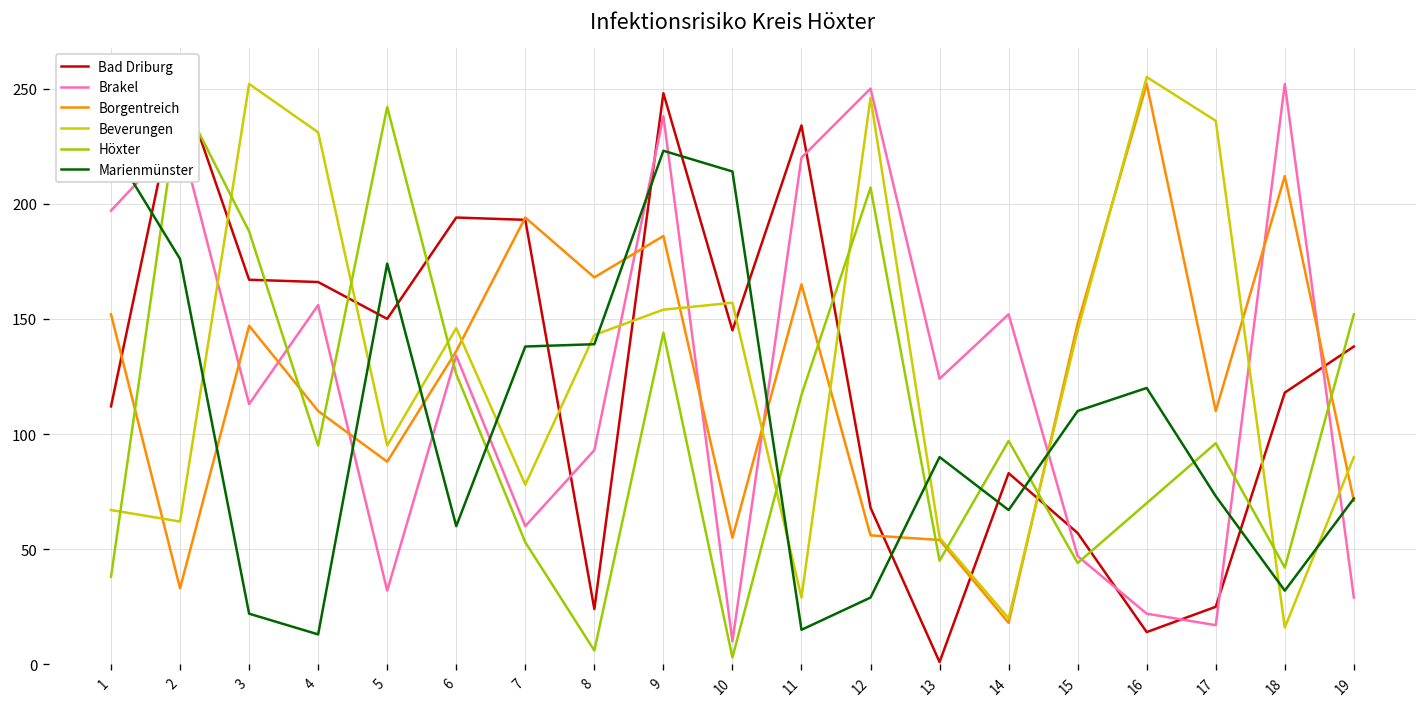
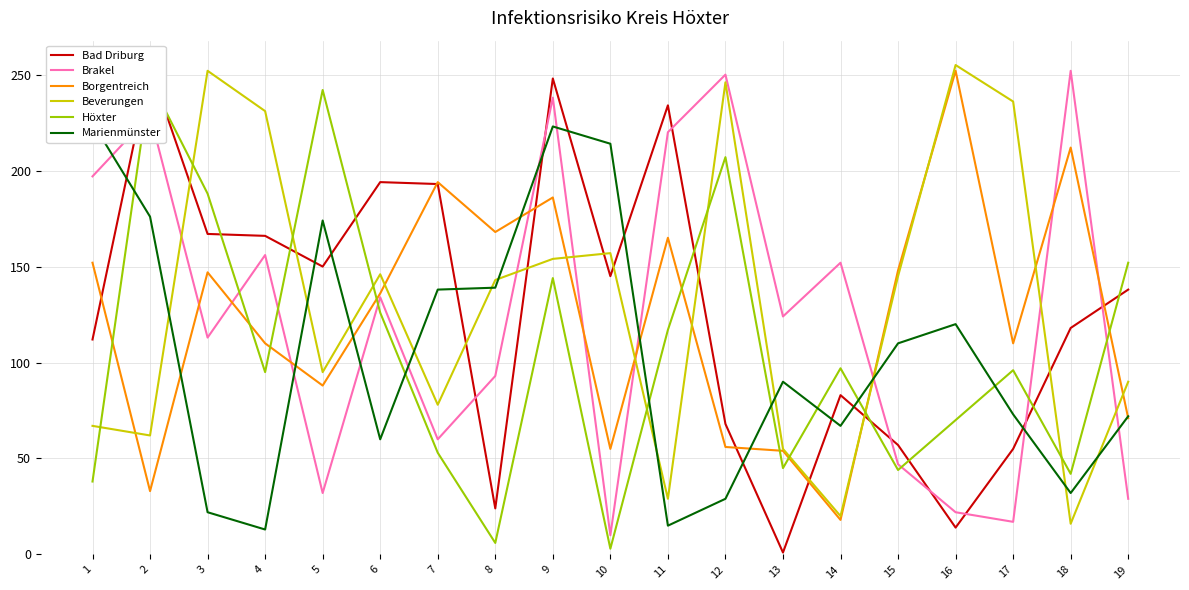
Bad Driburg, 17: 25 -> 55
